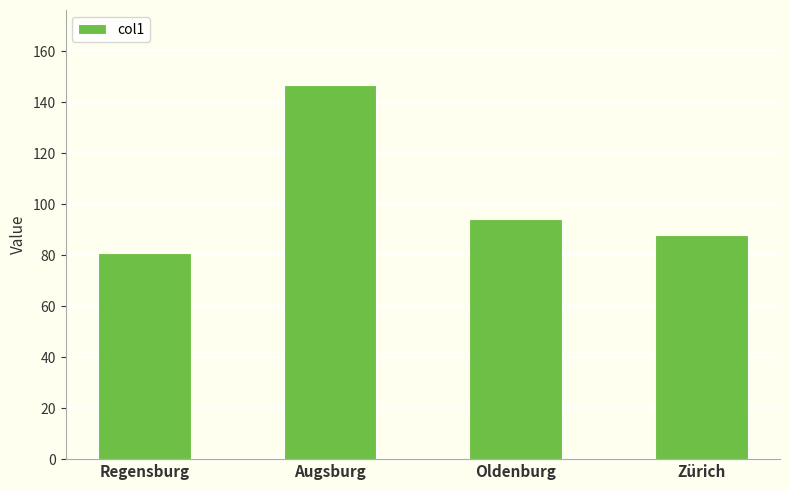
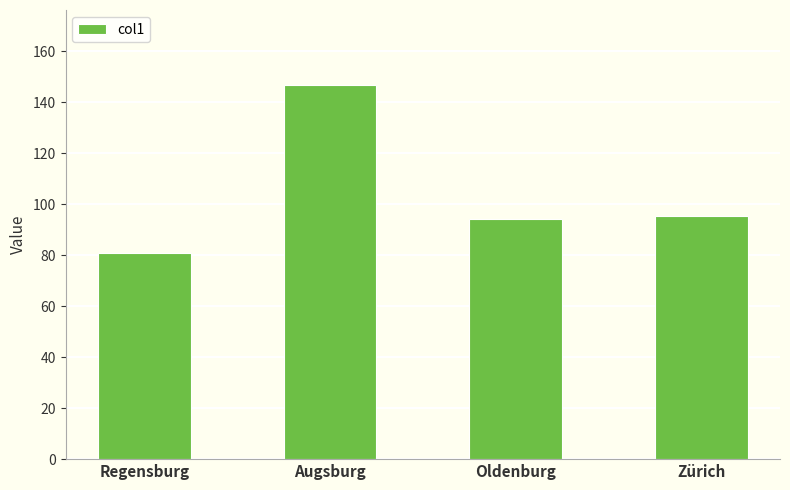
Zürich: 88 -> 95
